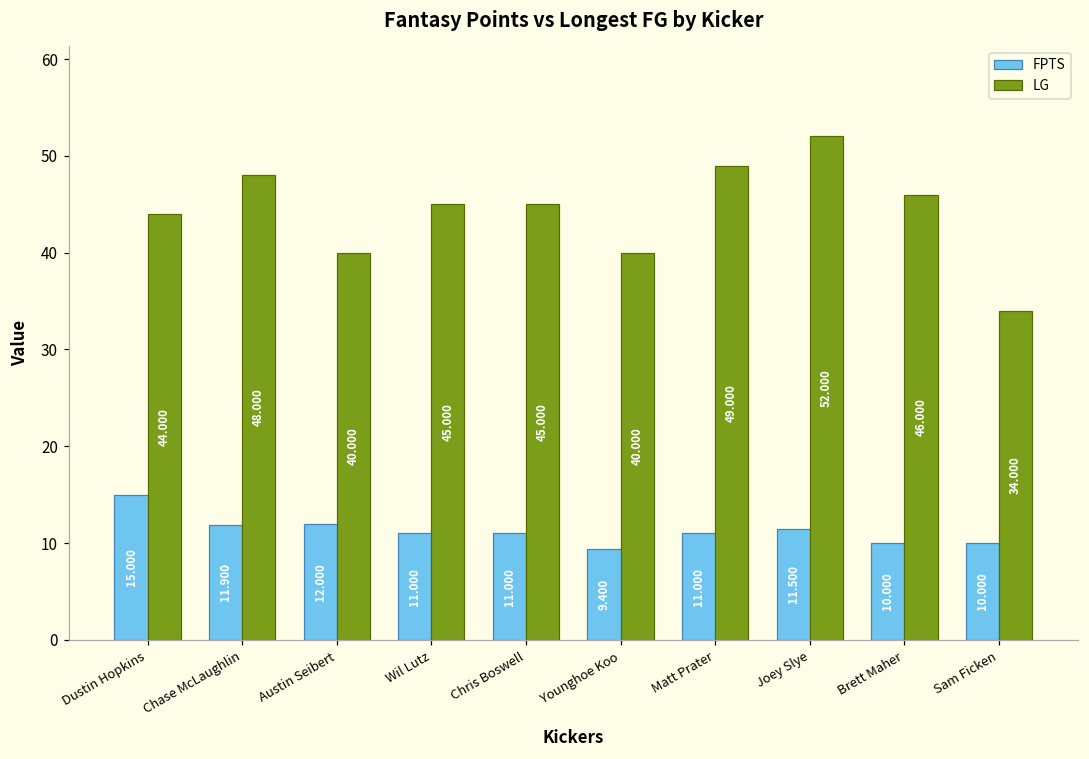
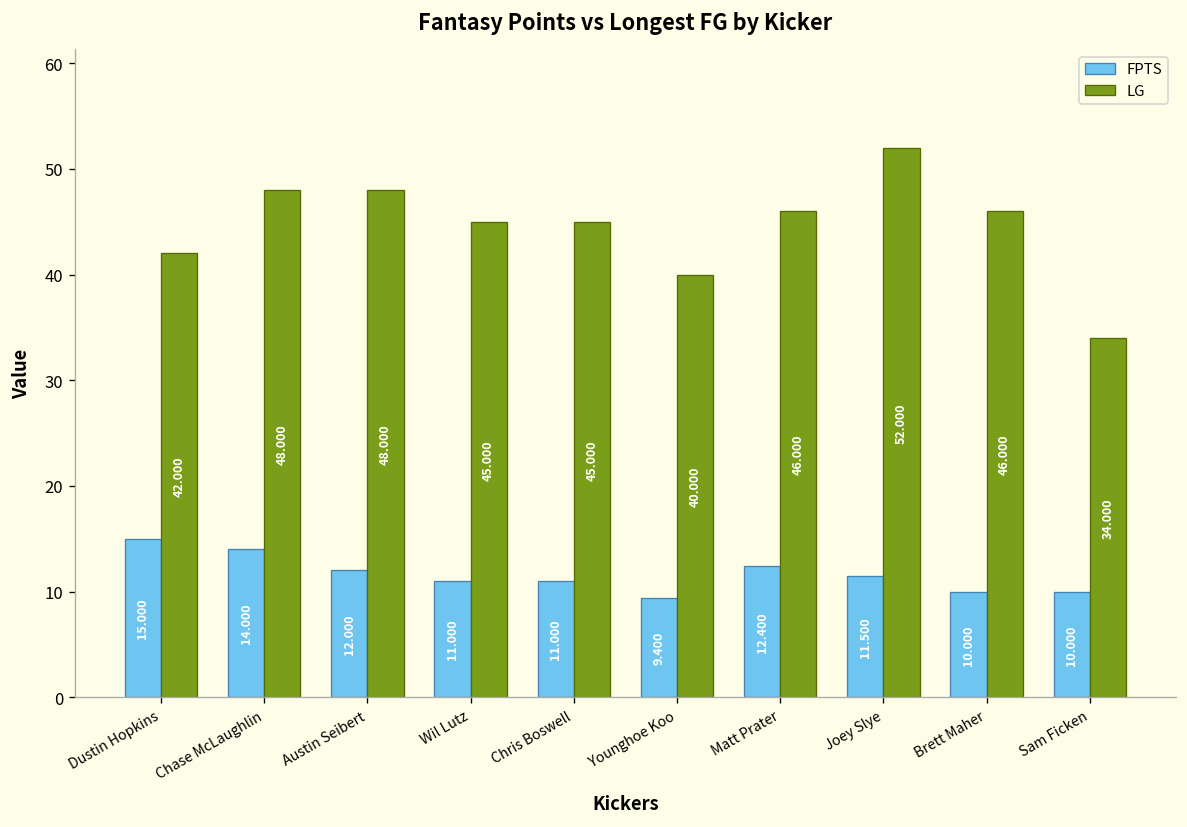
LG, Dustin Hopkins: 44.000 -> 42.000
FPTS, Chase McLaughlin: 11.900 -> 14.000
LG, Austin Seibert: 40.000 -> 48.000
FPTS, Matt Prater: 11.000 -> 12.400
LG, Matt Prater: 49.000 -> 46.000
